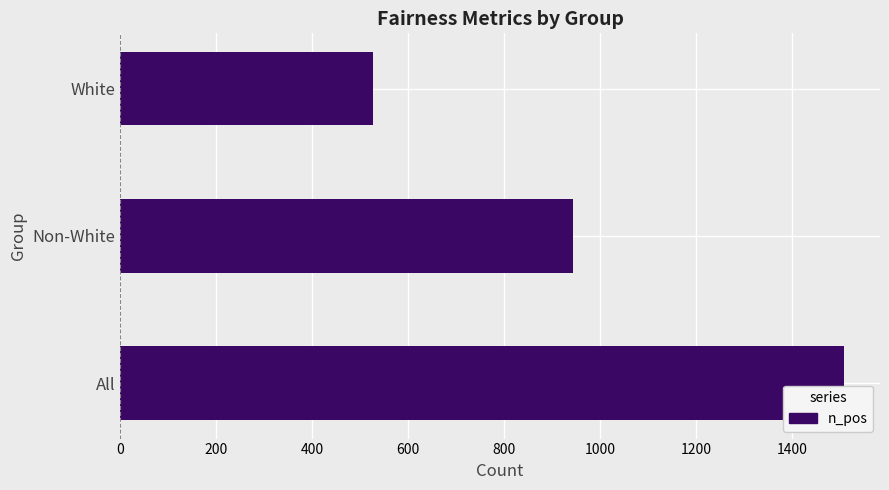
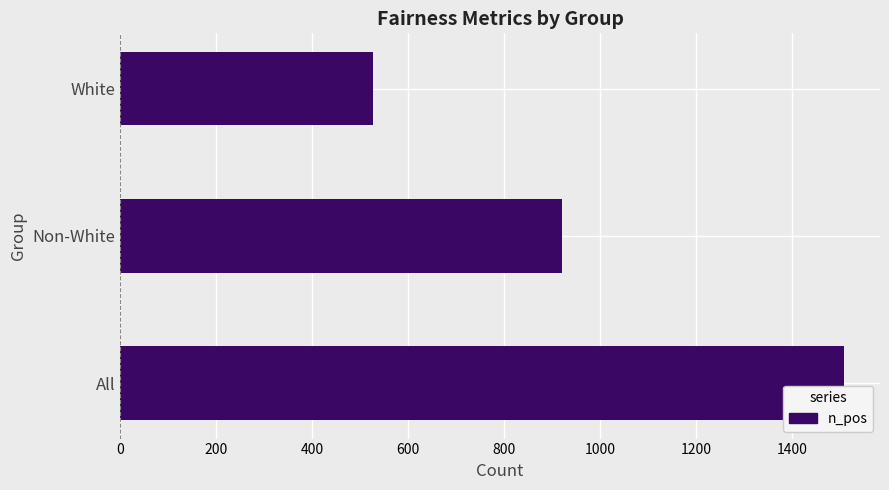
Non-White: 940 -> 920
